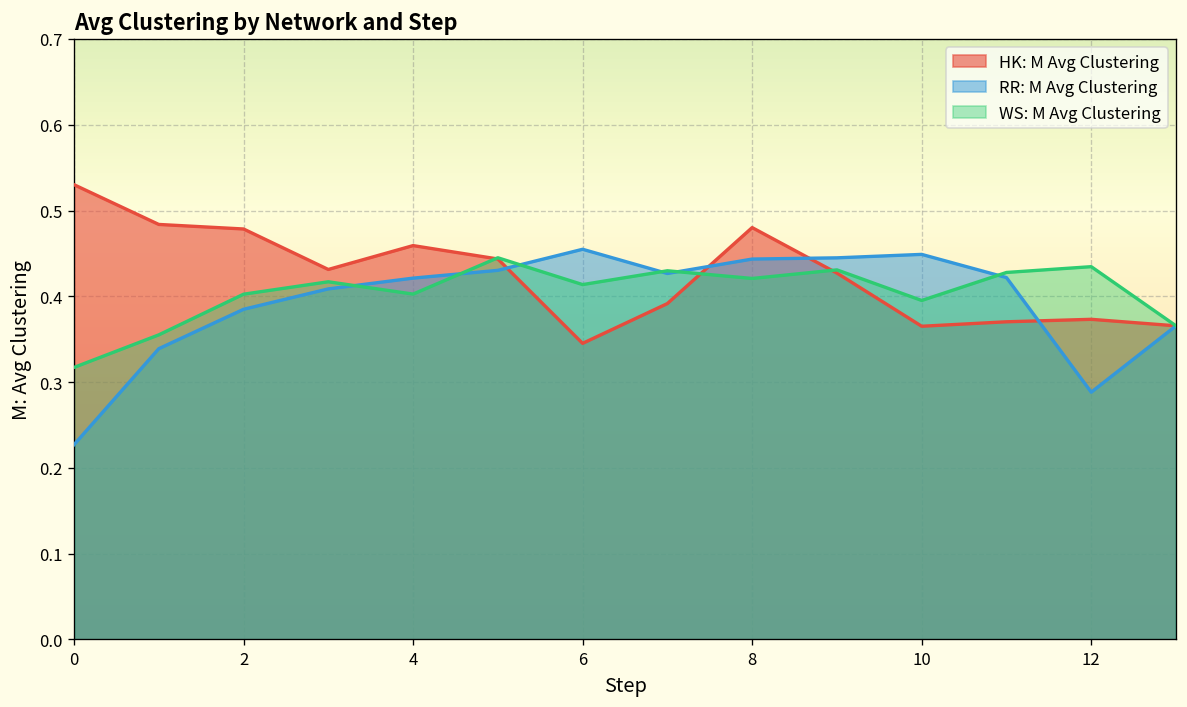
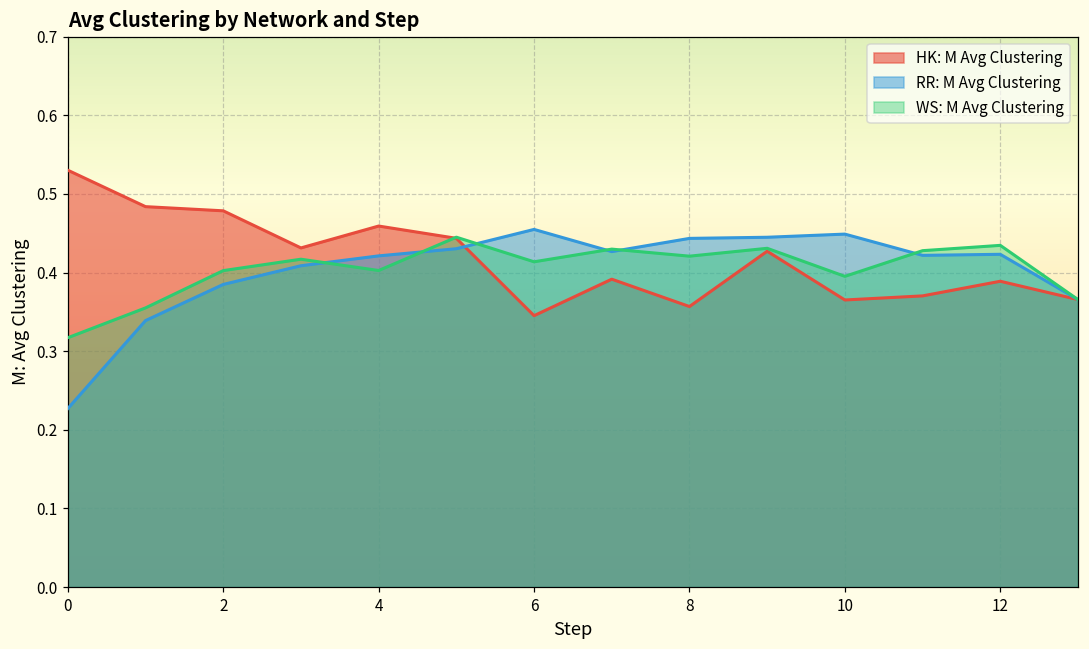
HK: M Avg Clustering, 8: 0.48 -> 0.36
HK: M Avg Clustering, 12: 0.37 -> 0.39
RR: M Avg Clustering, 12: 0.29 -> 0.42
